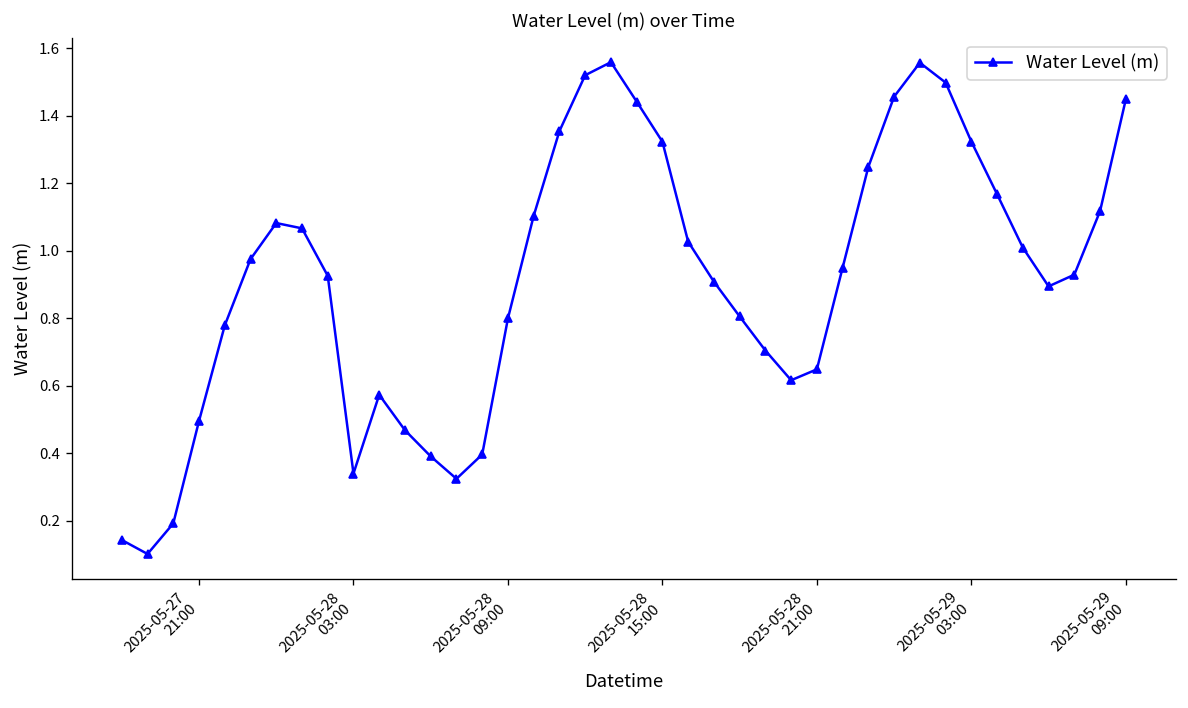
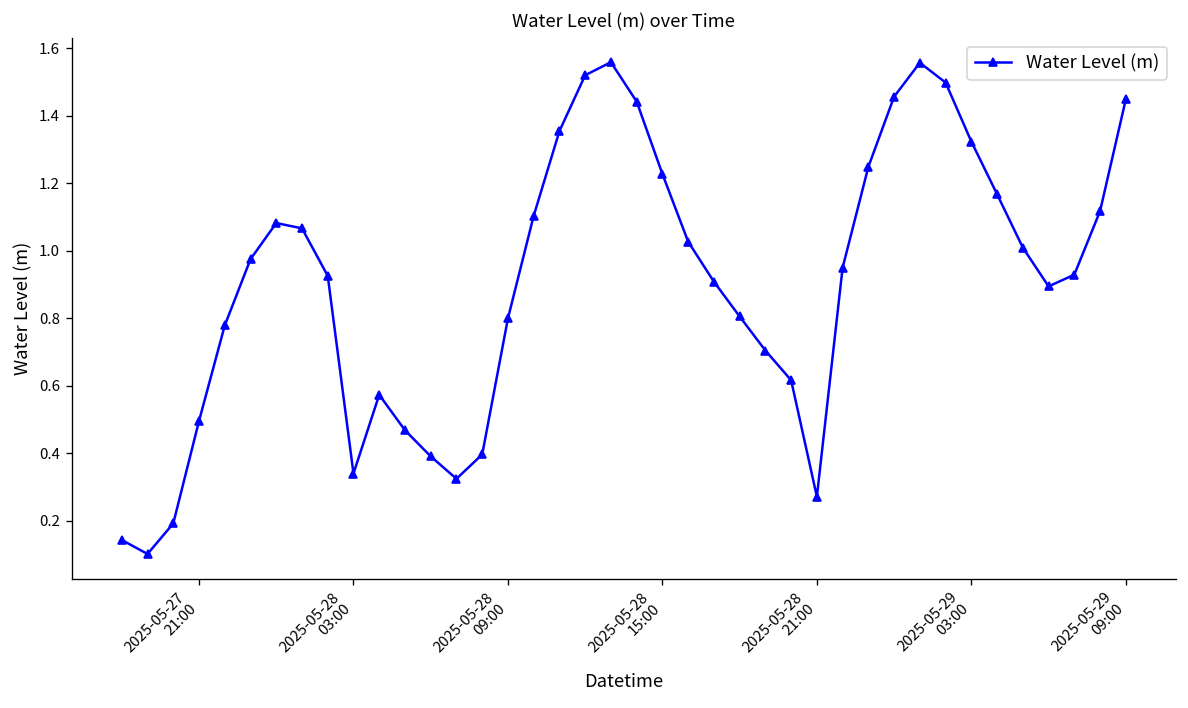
2025-05-28 15:00: 1.32 -> 1.23
2025-05-28 21:00: 0.65 -> 0.27
